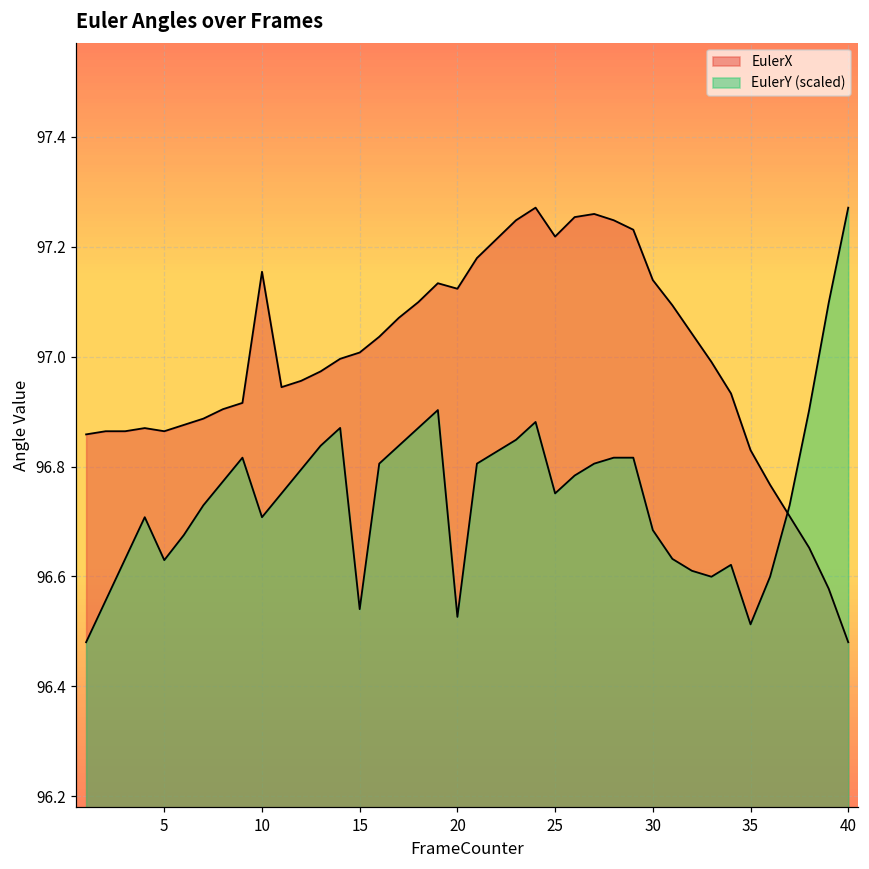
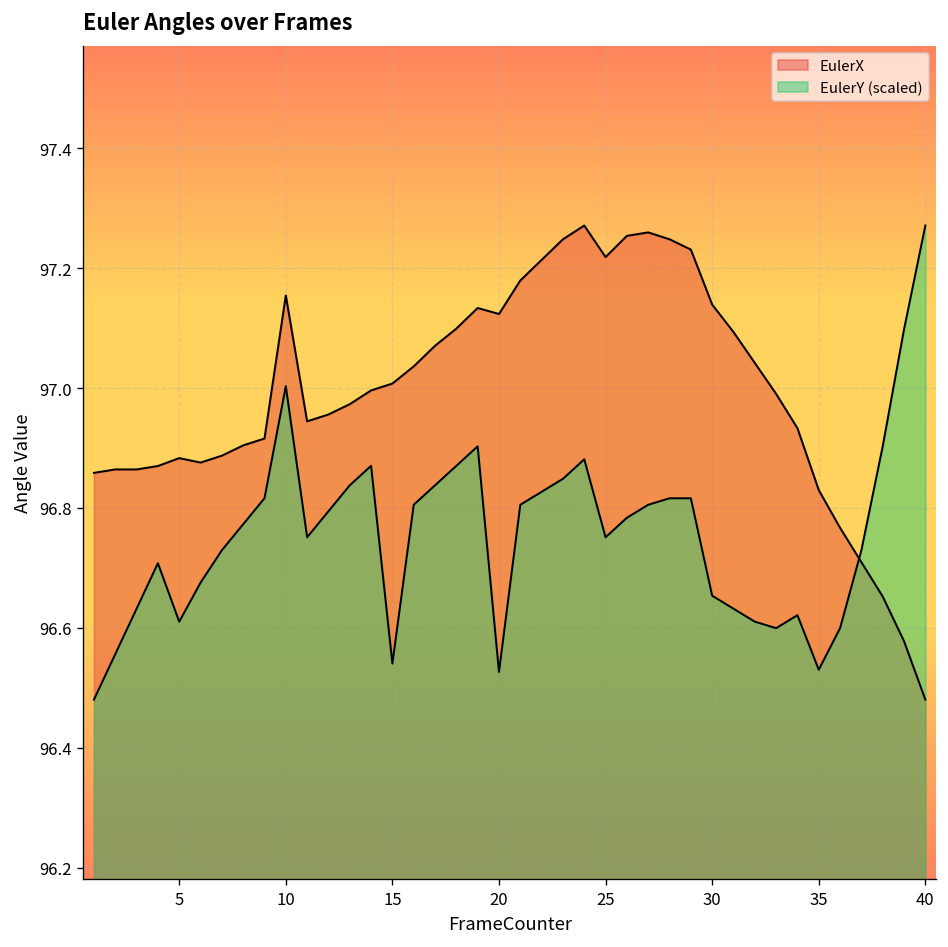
EulerX, 5: 96.86 -> 96.88
EulerY (scaled), 5: 96.63 -> 96.61
EulerY (scaled), 10: 96.71 -> 97.00
EulerY (scaled), 30: 96.68 -> 96.65
EulerY (scaled), 35: 96.51 -> 96.53
